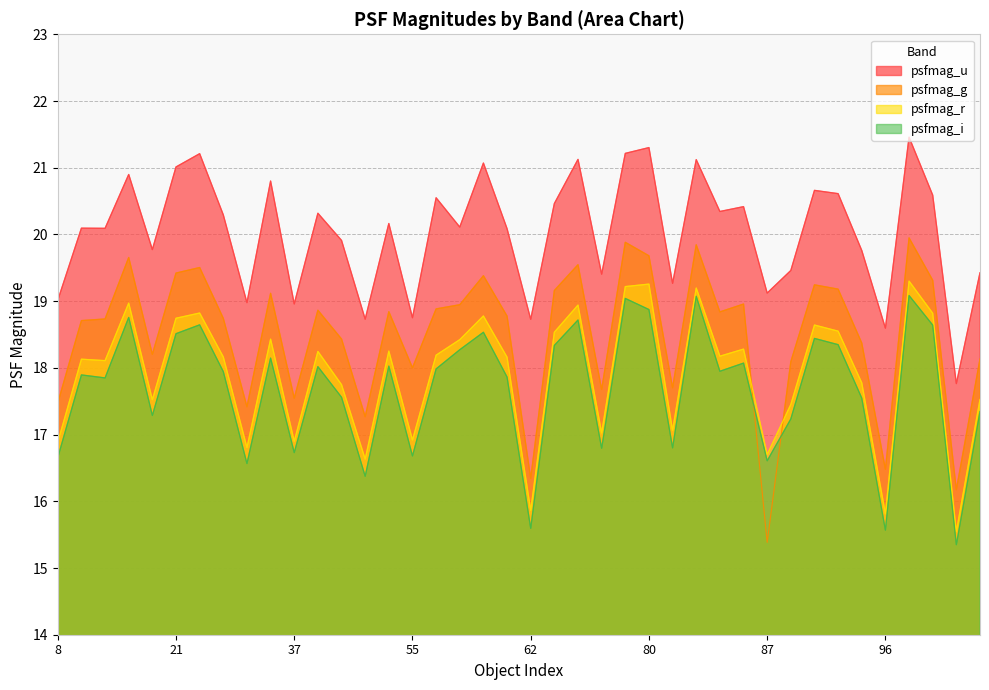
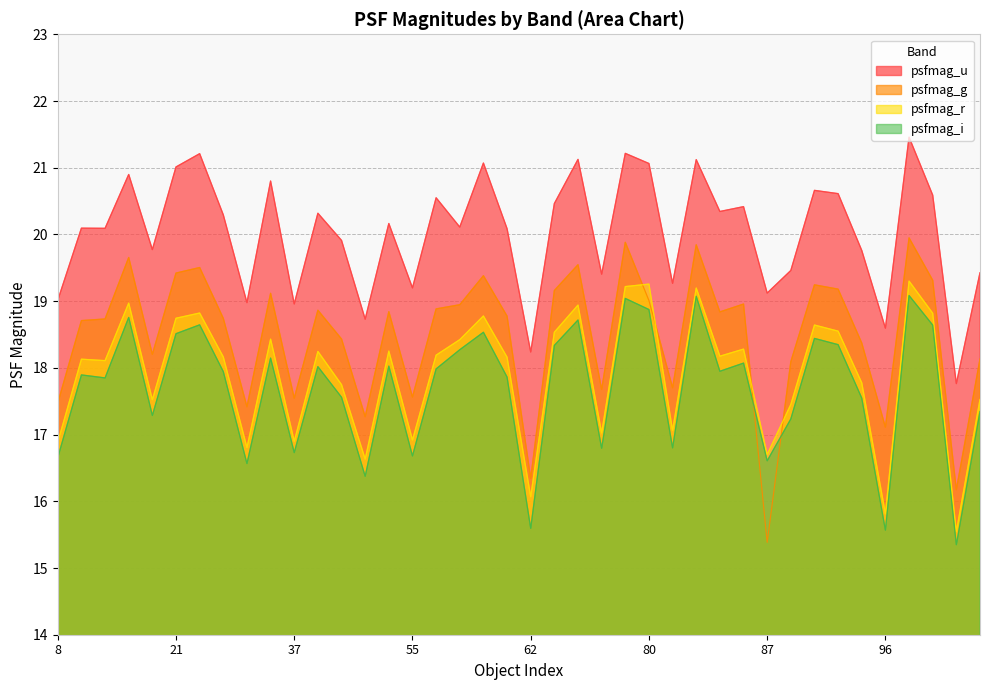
psfmag_u, 55: 18.8 -> 19.2
psfmag_g, 55: 18.0 -> 17.6
psfmag_u, 62: 18.7 -> 18.2
psfmag_r, 62: 15.9 -> 16.1
psfmag_u, 80: 21.3 -> 21.1
psfmag_g, 80: 19.7 -> 19.0
psfmag_g, 96: 16.5 -> 17.1
